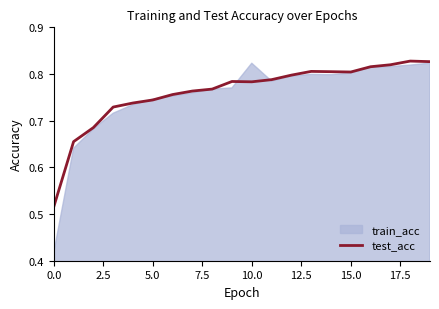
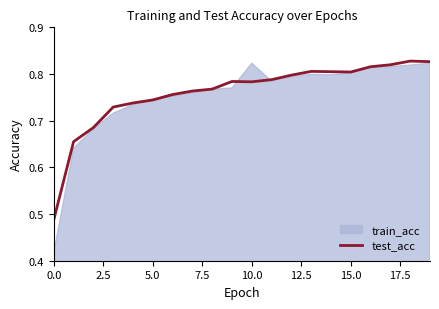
test_acc, 0.0: 0.52 -> 0.49
